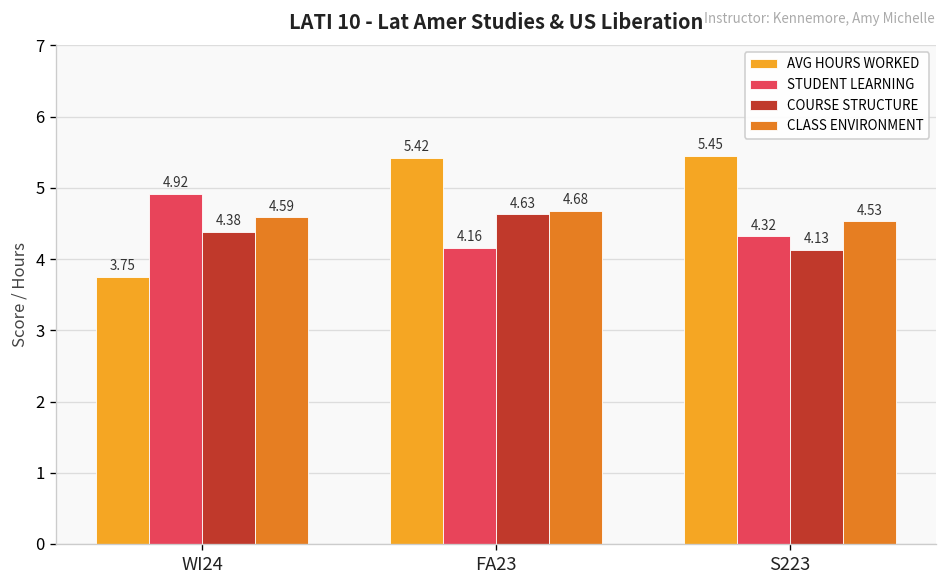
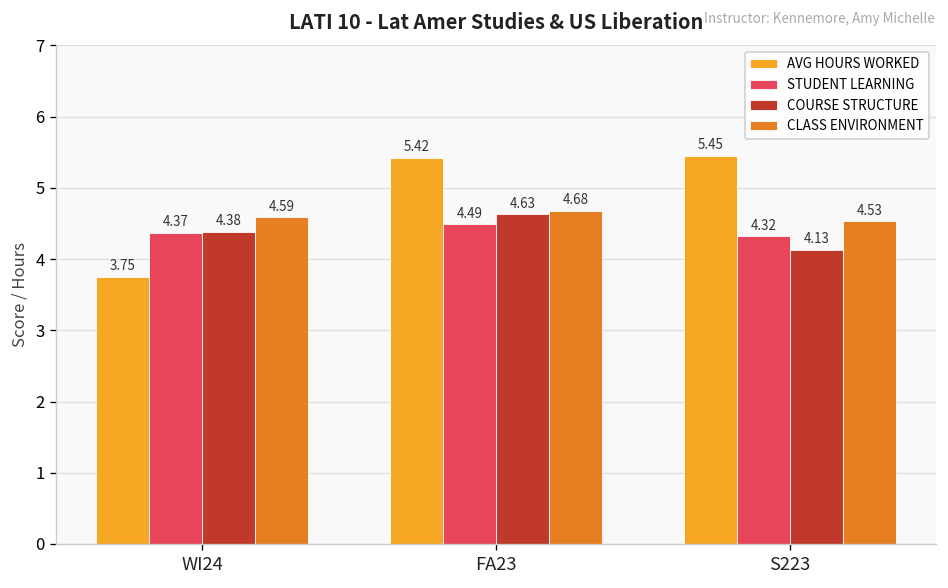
STUDENT LEARNING, WI24: 4.92 -> 4.37
STUDENT LEARNING, FA23: 4.16 -> 4.49
